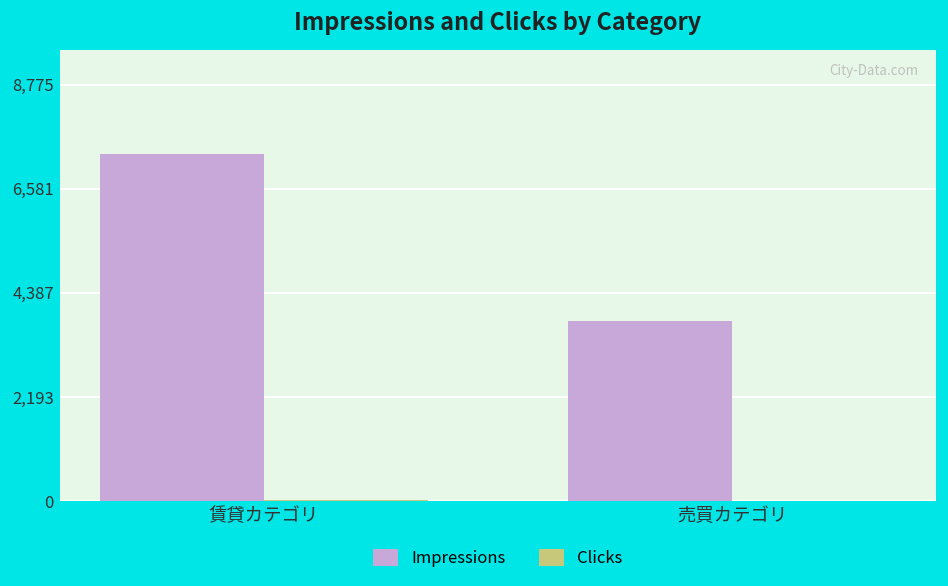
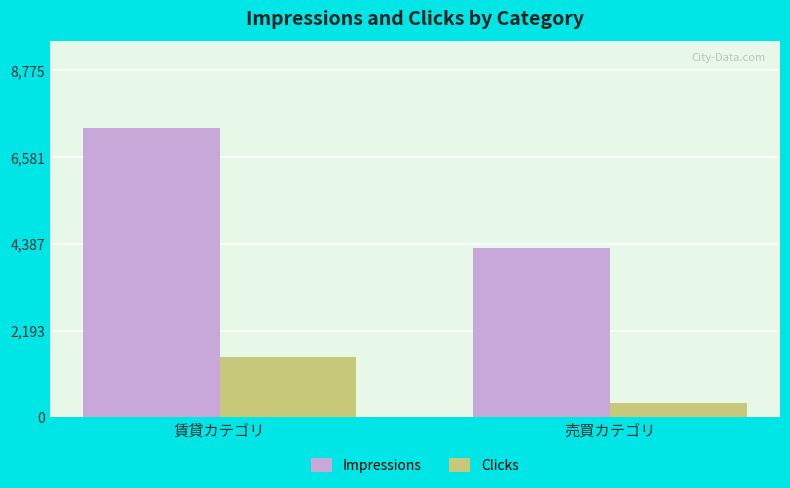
Clicks, 賃貸カテゴリ: 0 -> 1,500
Impressions, 売買カテゴリ: 3,800 -> 4,300
Clicks, 売買カテゴリ: 0 -> 300
